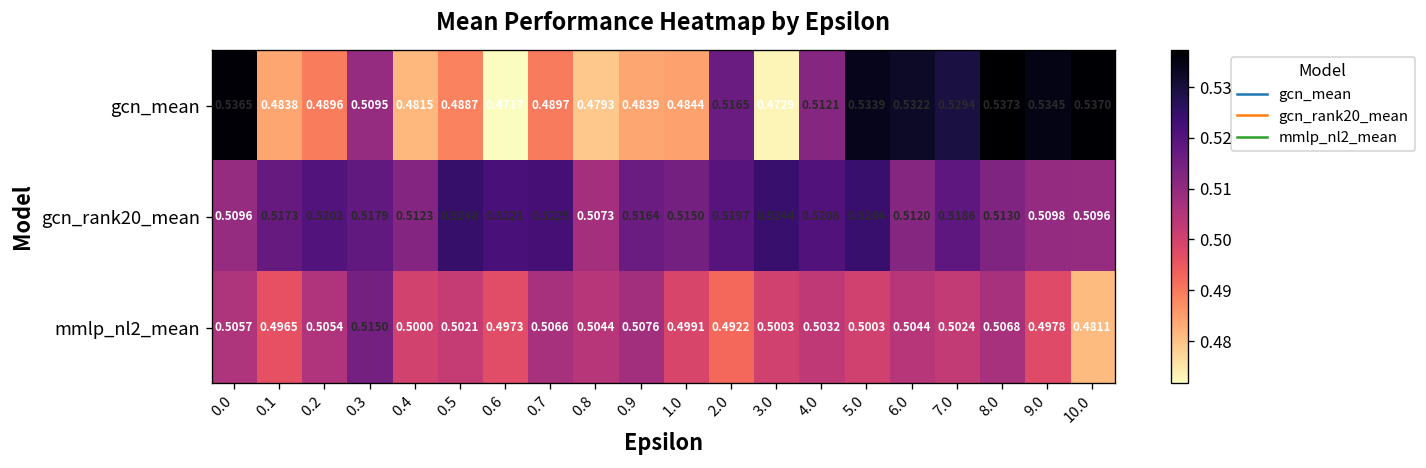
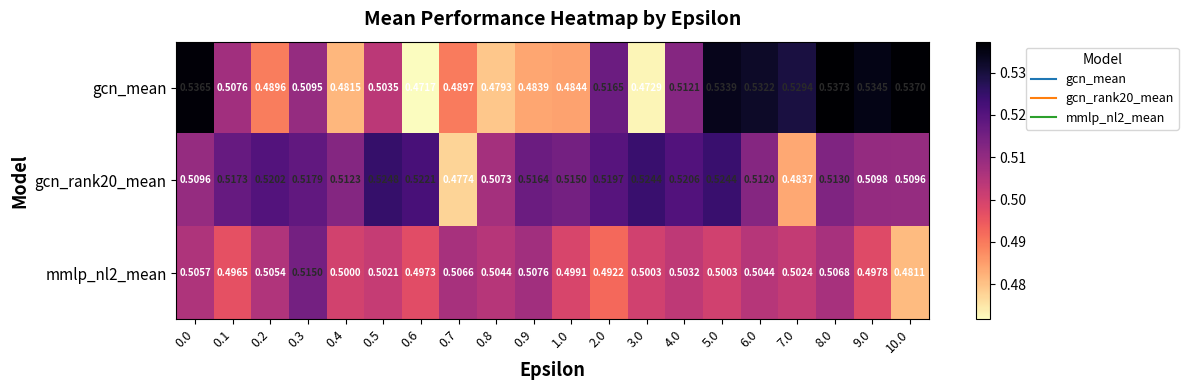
gcn_mean, 0.1: 0.4838 -> 0.5076
gcn_mean, 0.5: 0.4887 -> 0.5035
gcn_rank20_mean, 0.7: 0.5225 -> 0.4774
gcn_rank20_mean, 7.0: 0.5186 -> 0.4837
